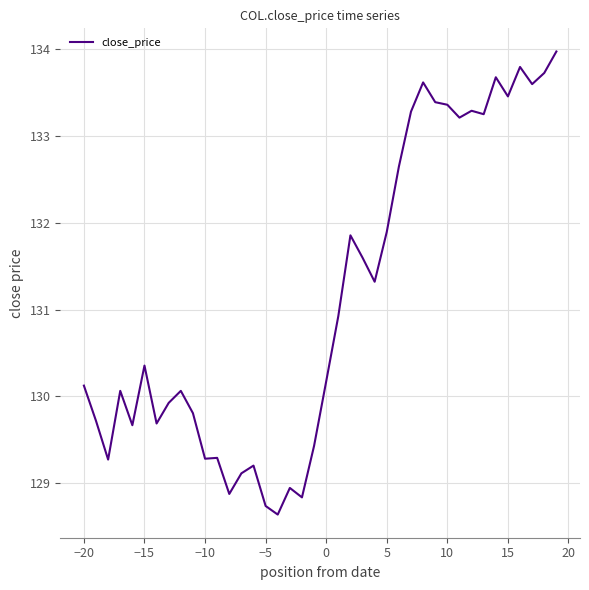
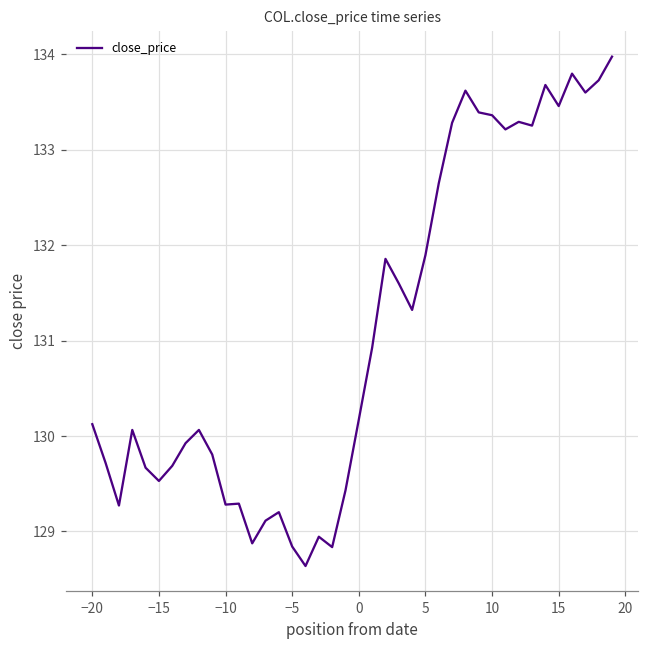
−15: 130.4 -> 129.5
−5: 128.7 -> 128.8
